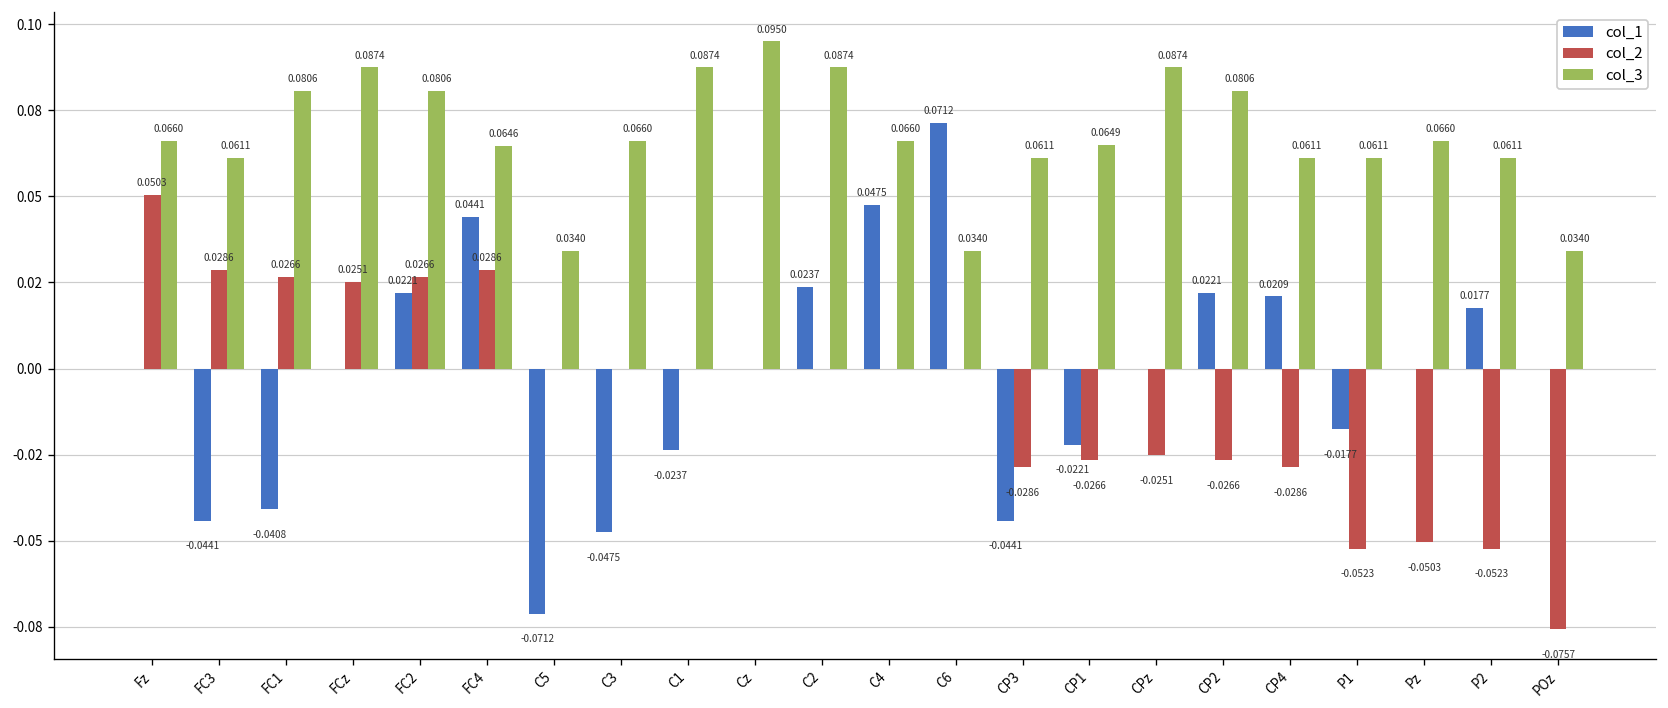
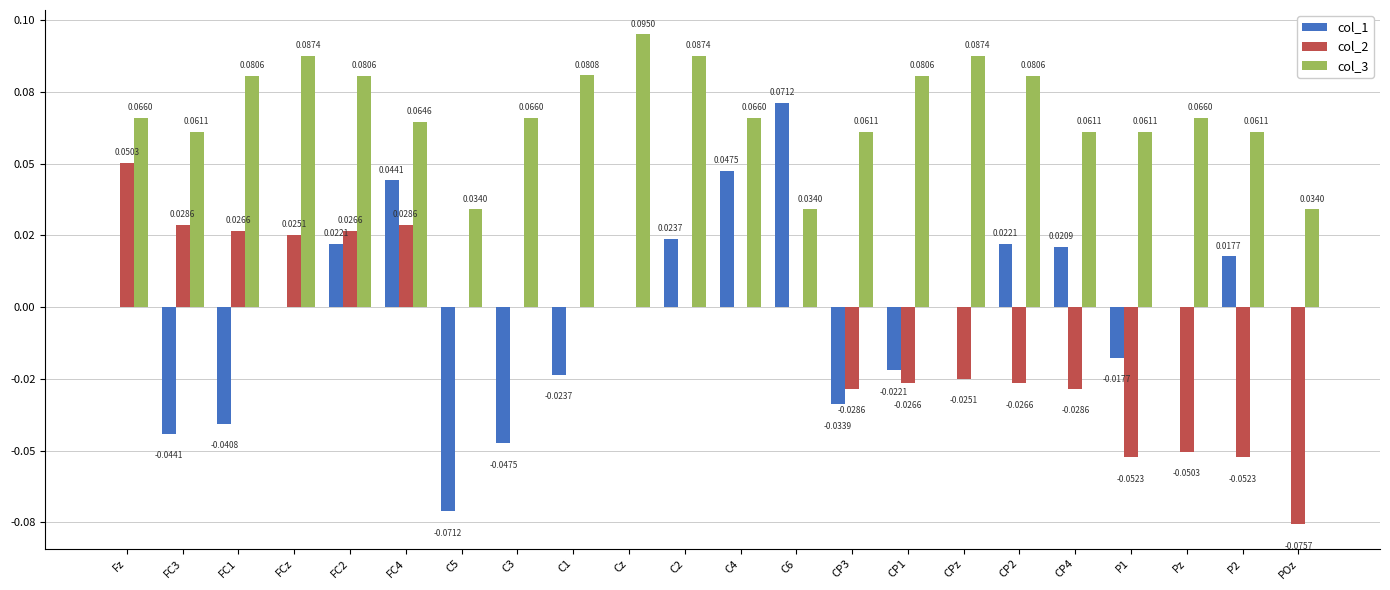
col_3, C1: 0.0874 -> 0.0808
col_1, CP3: -0.0441 -> -0.0339
col_3, CP1: 0.0649 -> 0.0806
